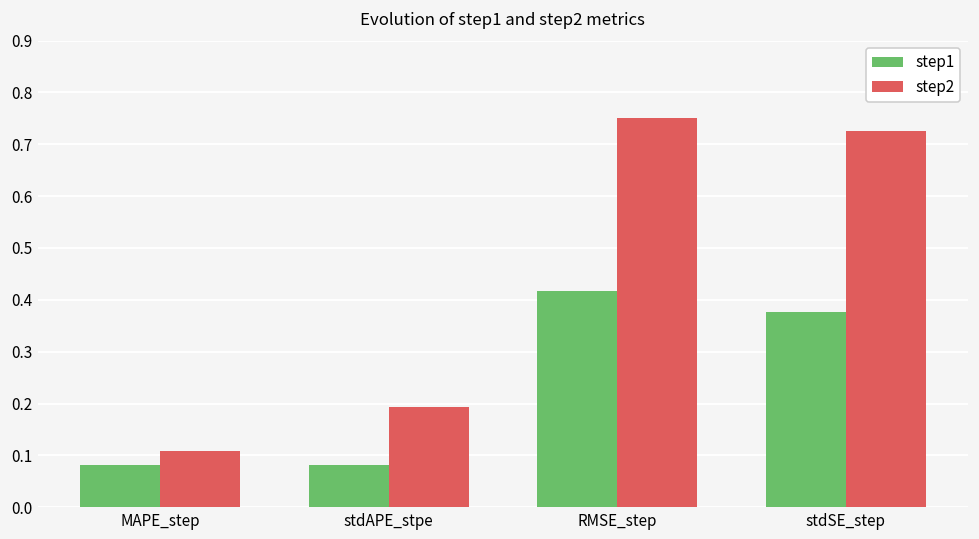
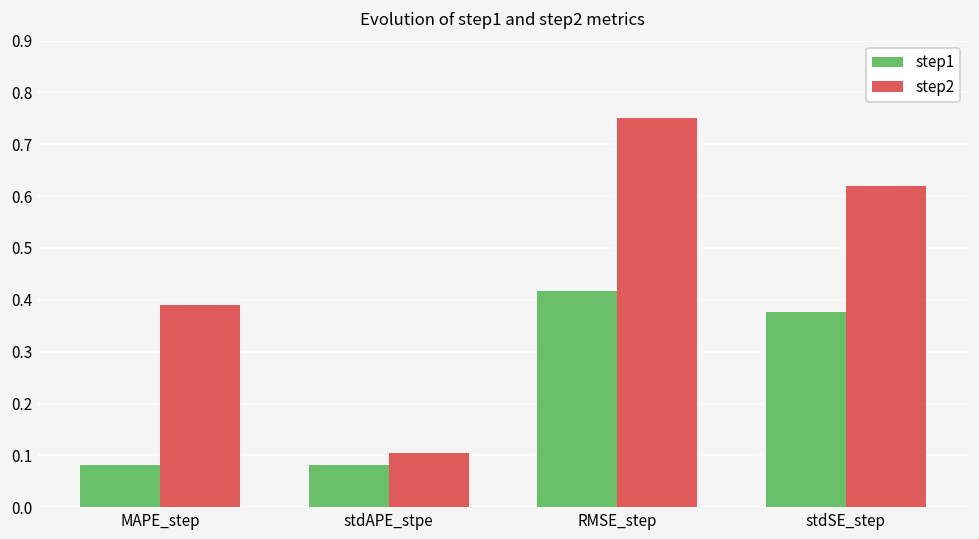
step2, MAPE_step: 0.11 -> 0.39
step2, stdAPE_stpe: 0.19 -> 0.10
step2, stdSE_step: 0.72 -> 0.62
